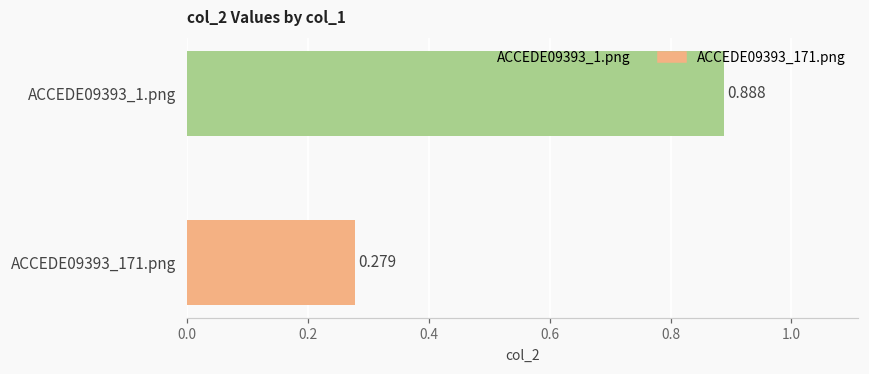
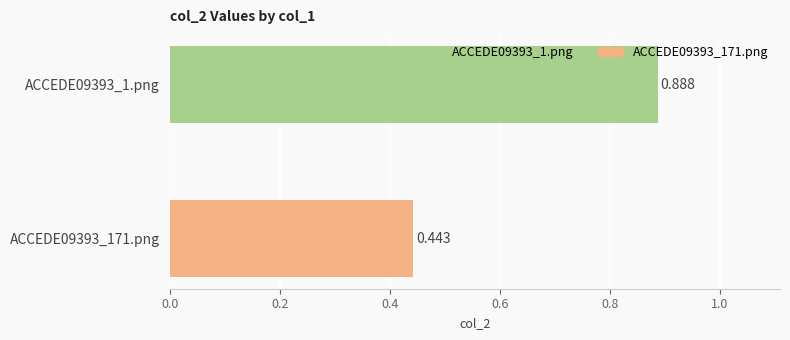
ACCEDE09393_171.png: 0.279 -> 0.443
